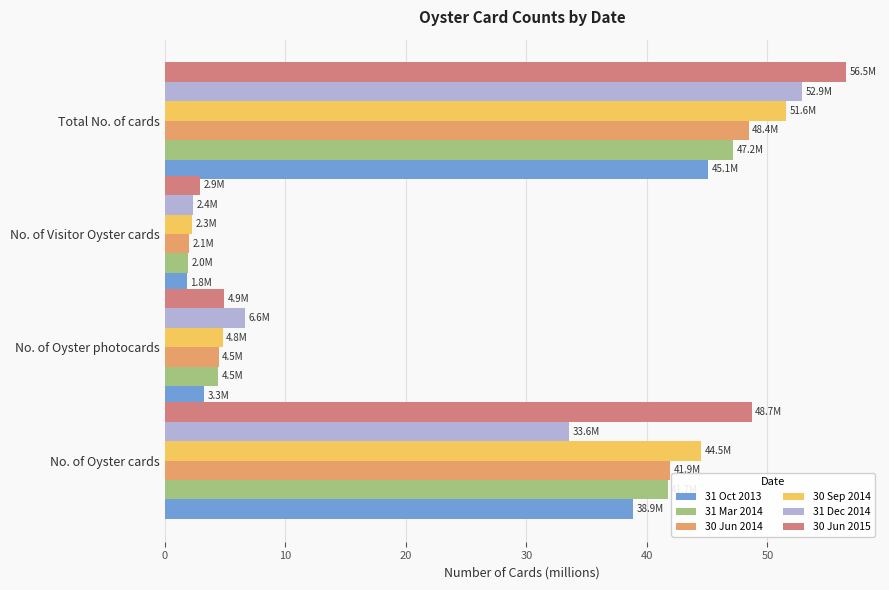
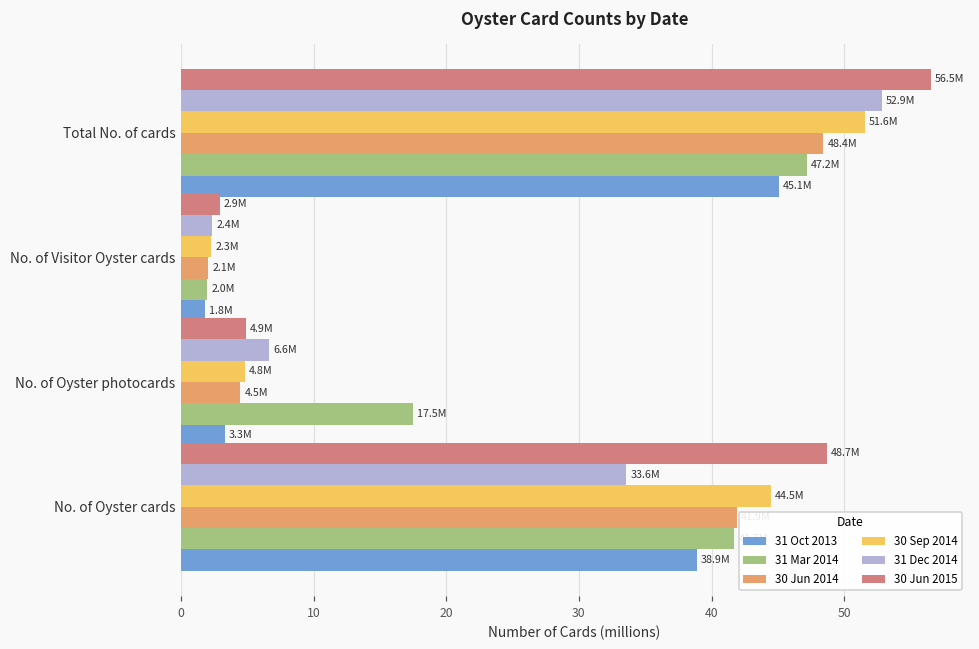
31 Mar 2014, No. of Oyster photocards: 4.5M -> 17.5M
